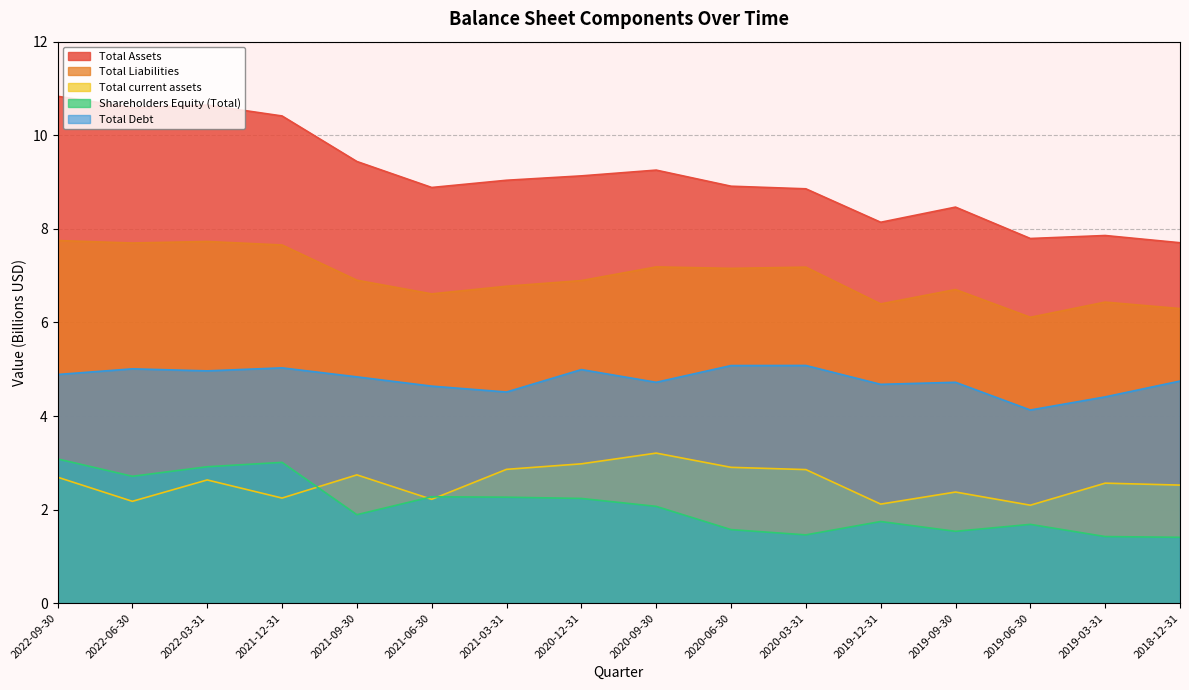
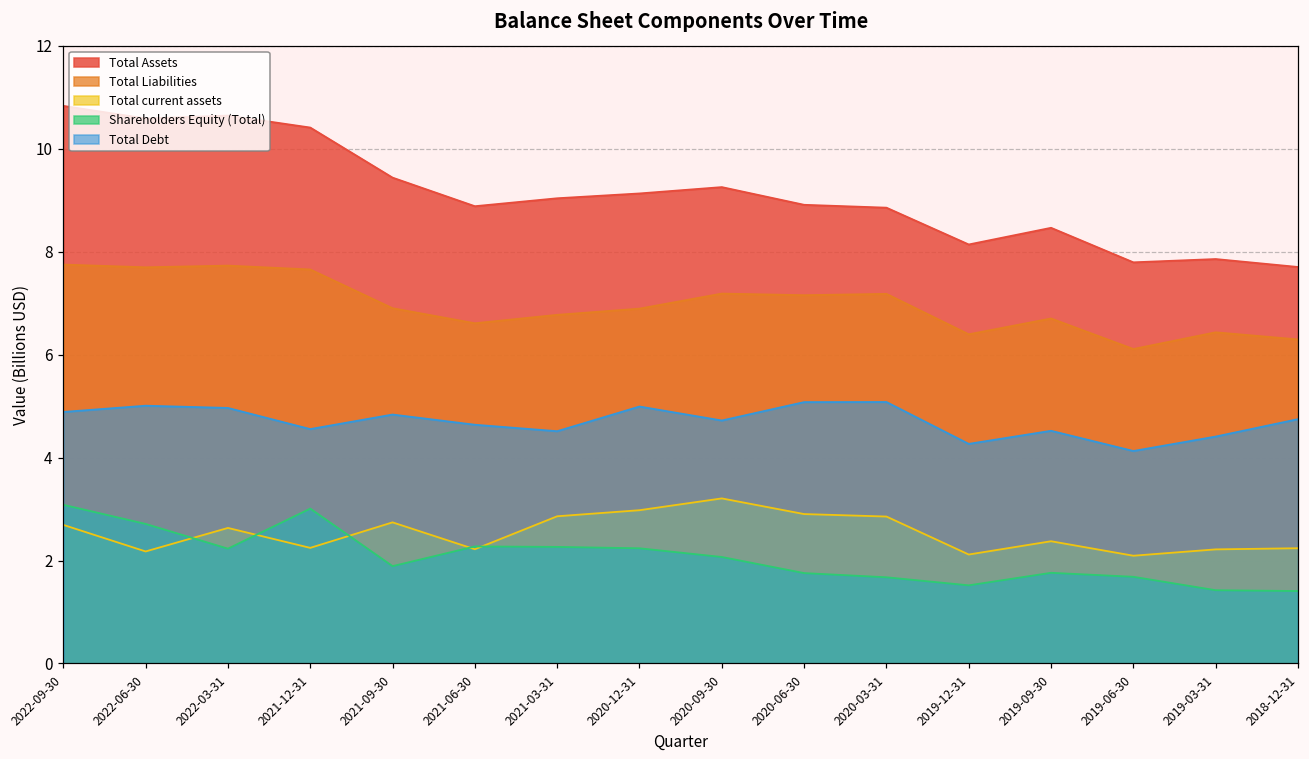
Shareholders Equity (Total), 2022-03-31: 2.9 -> 2.2
Total Debt, 2021-12-31: 5.0 -> 4.6
Shareholders Equity (Total), 2020-06-30: 1.6 -> 1.8
Shareholders Equity (Total), 2020-03-31: 1.5 -> 1.7
Shareholders Equity (Total), 2019-12-31: 1.7 -> 1.5
Total Debt, 2019-12-31: 4.7 -> 4.3
Shareholders Equity (Total), 2019-09-30: 1.5 -> 1.8
Total Debt, 2019-09-30: 4.7 -> 4.5
Total current assets, 2019-03-31: 2.6 -> 2.2
Total current assets, 2018-12-31: 2.5 -> 2.2
